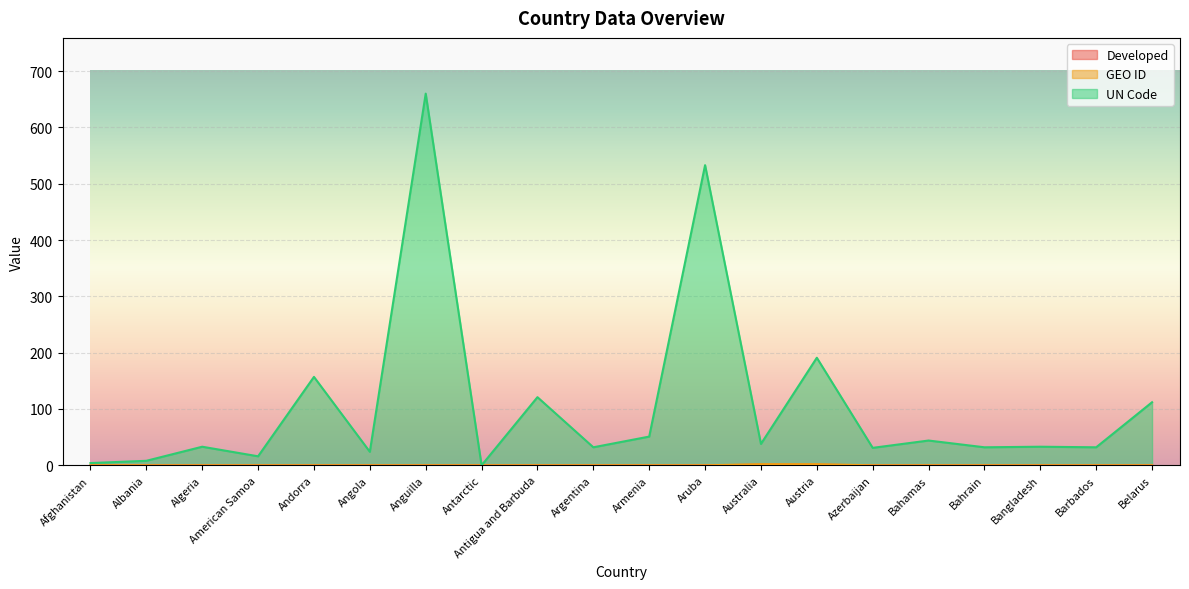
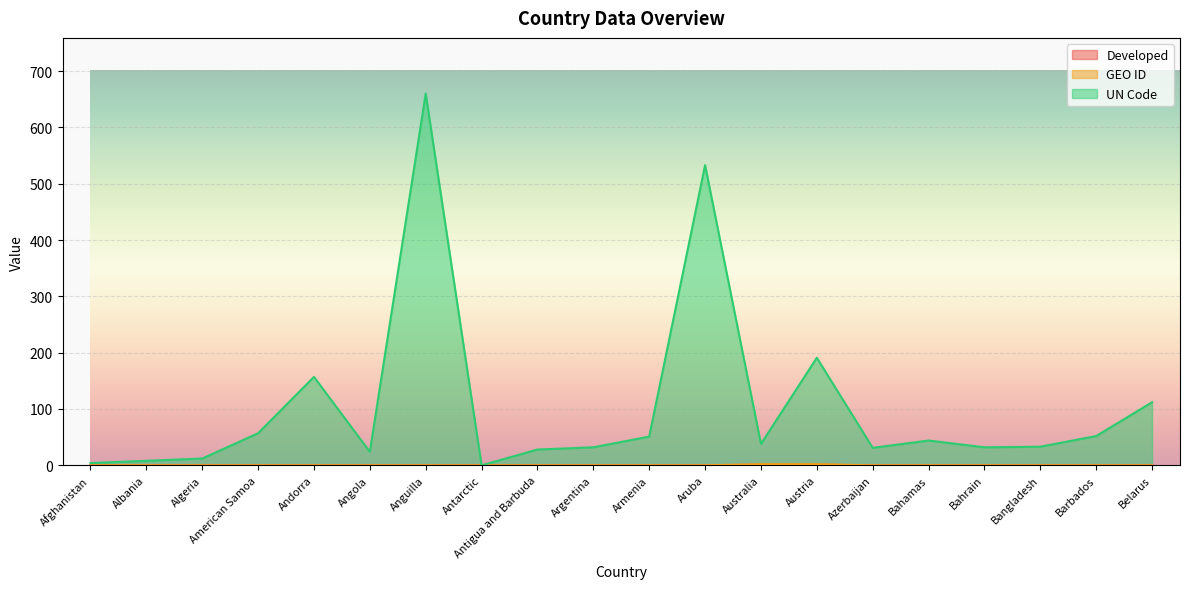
UN Code, Algeria: 30 -> 10
UN Code, American Samoa: 20 -> 60
UN Code, Antigua and Barbuda: 120 -> 30
UN Code, Barbados: 30 -> 50
